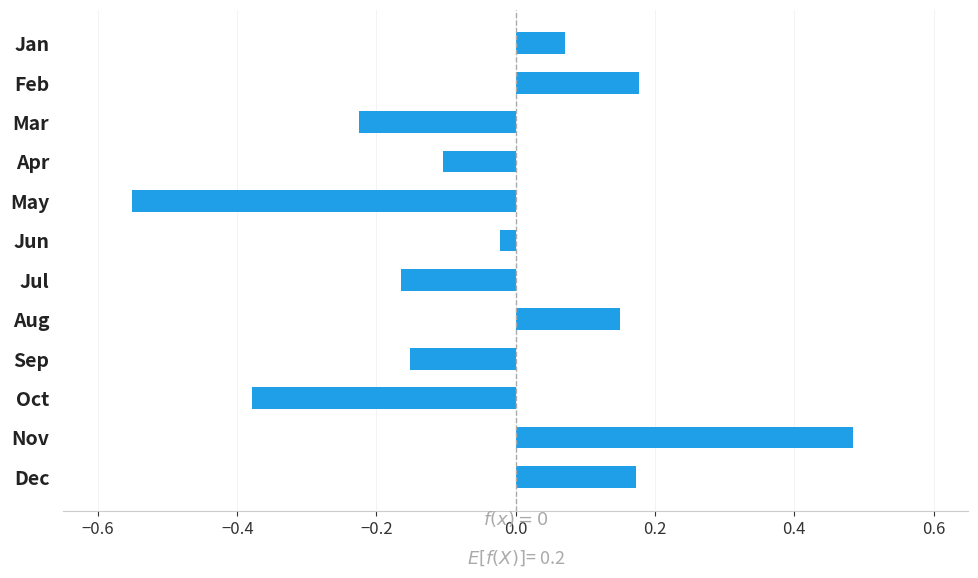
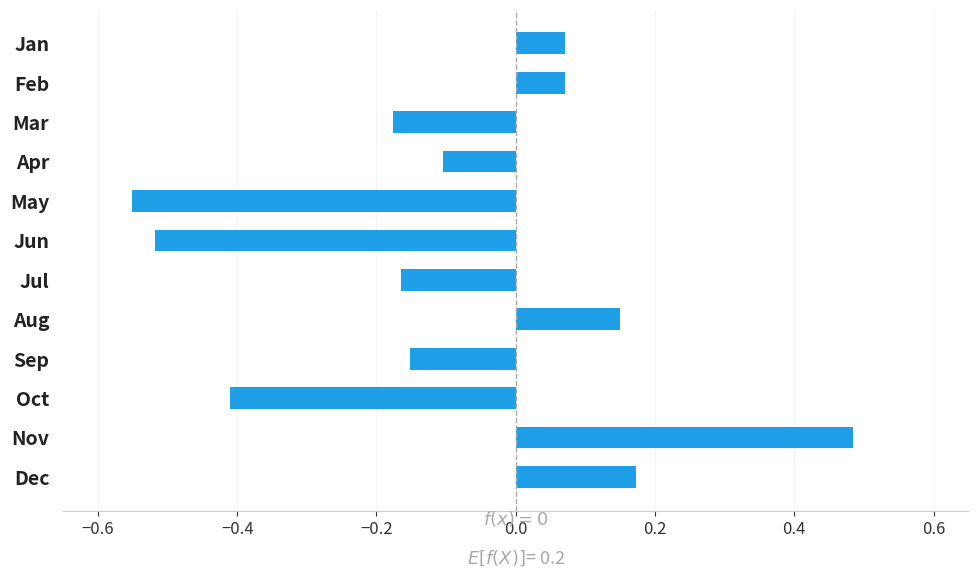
Feb: 0.18 -> 0.07
Mar: -0.22 -> -0.18
Jun: -0.02 -> -0.52
Oct: -0.38 -> -0.41
